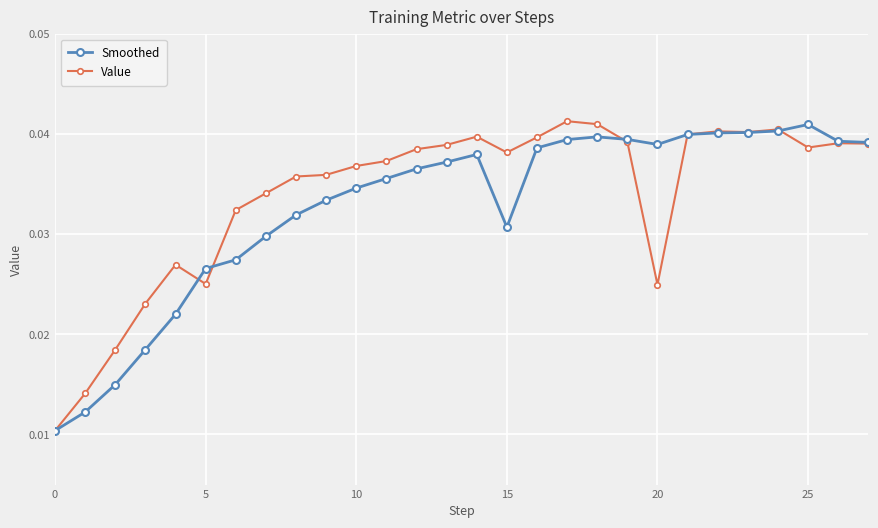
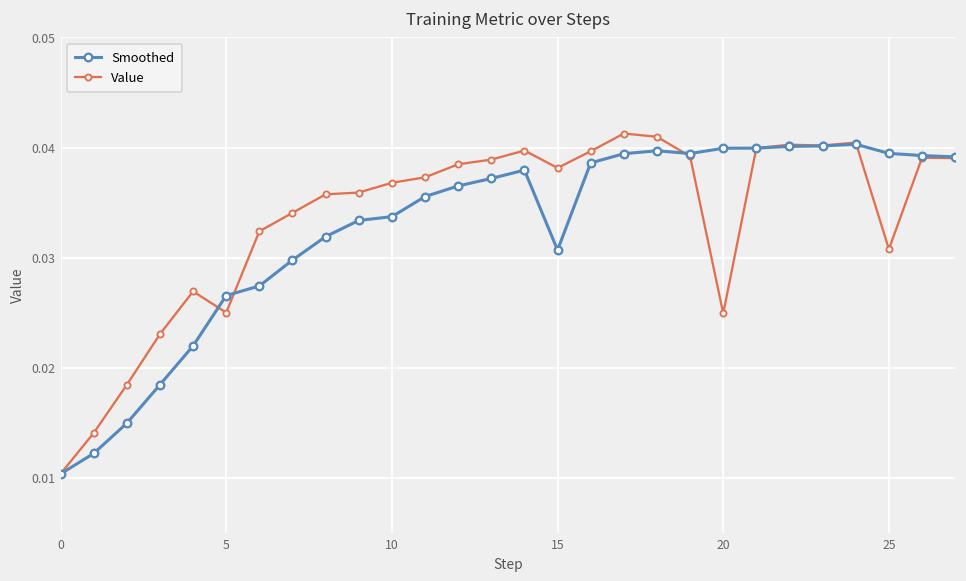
Smoothed, 10: 0.0346 -> 0.0337
Smoothed, 20: 0.0390 -> 0.0399
Smoothed, 25: 0.0409 -> 0.0395
Value, 25: 0.0386 -> 0.0308
